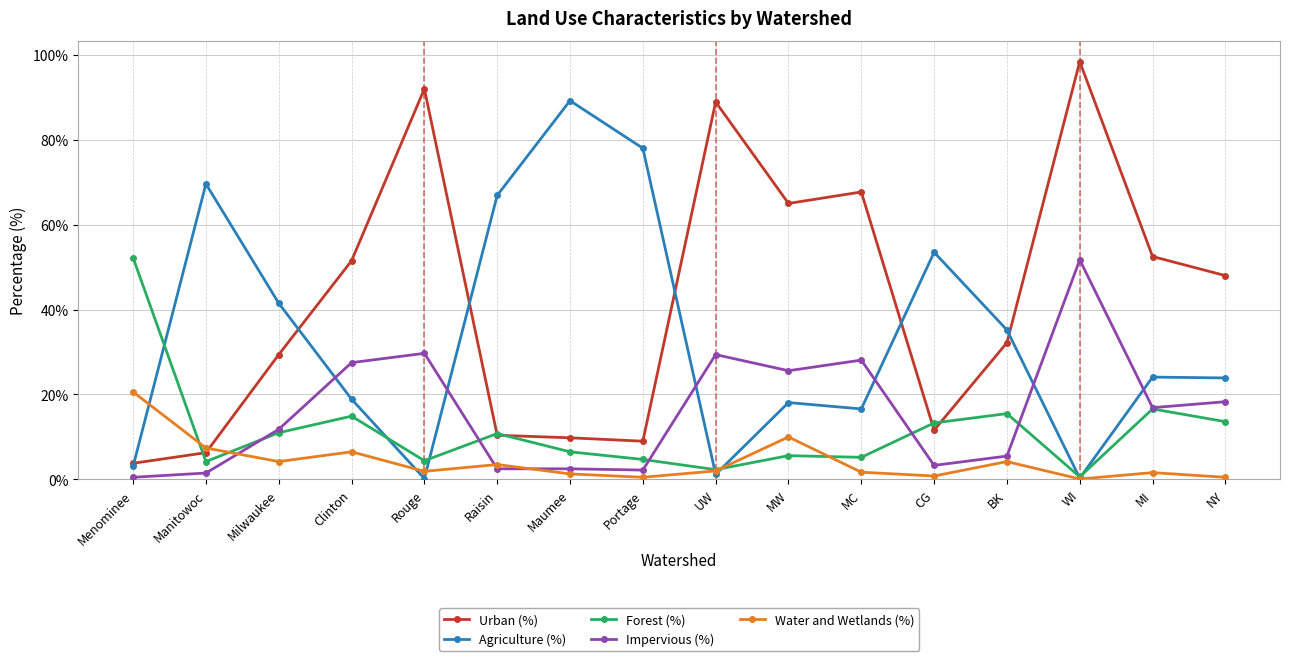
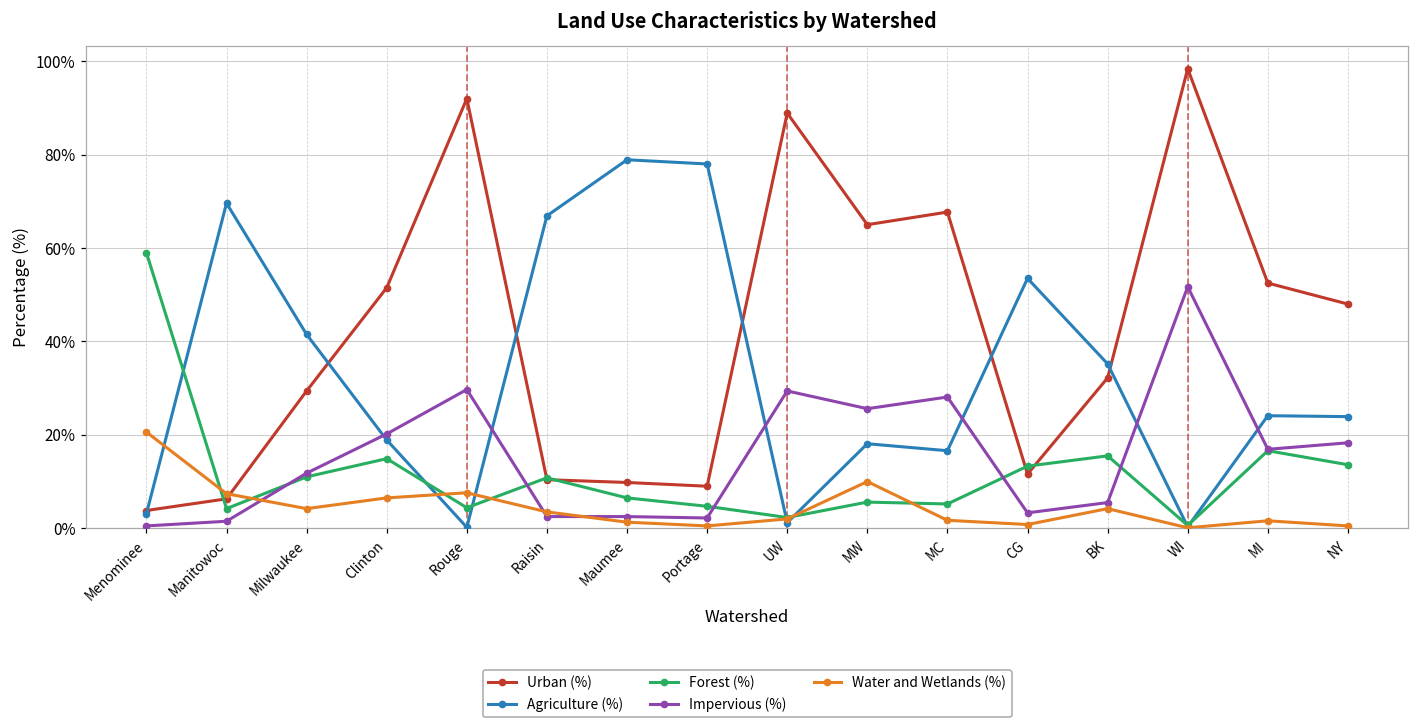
Forest (%), Menominee: 52% -> 59%
Impervious (%), Clinton: 28% -> 20%
Water and Wetlands (%), Rouge: 2% -> 8%
Agriculture (%), Maumee: 89% -> 79%
